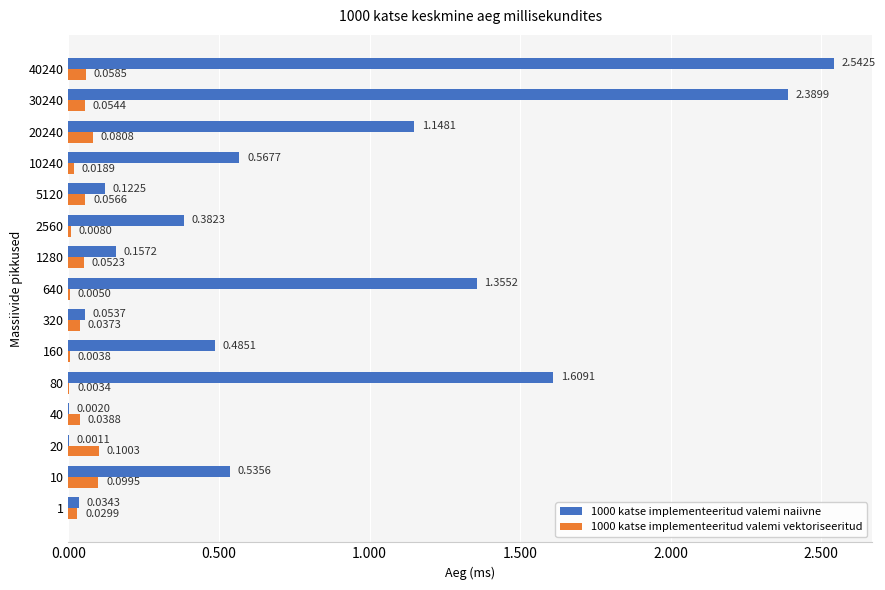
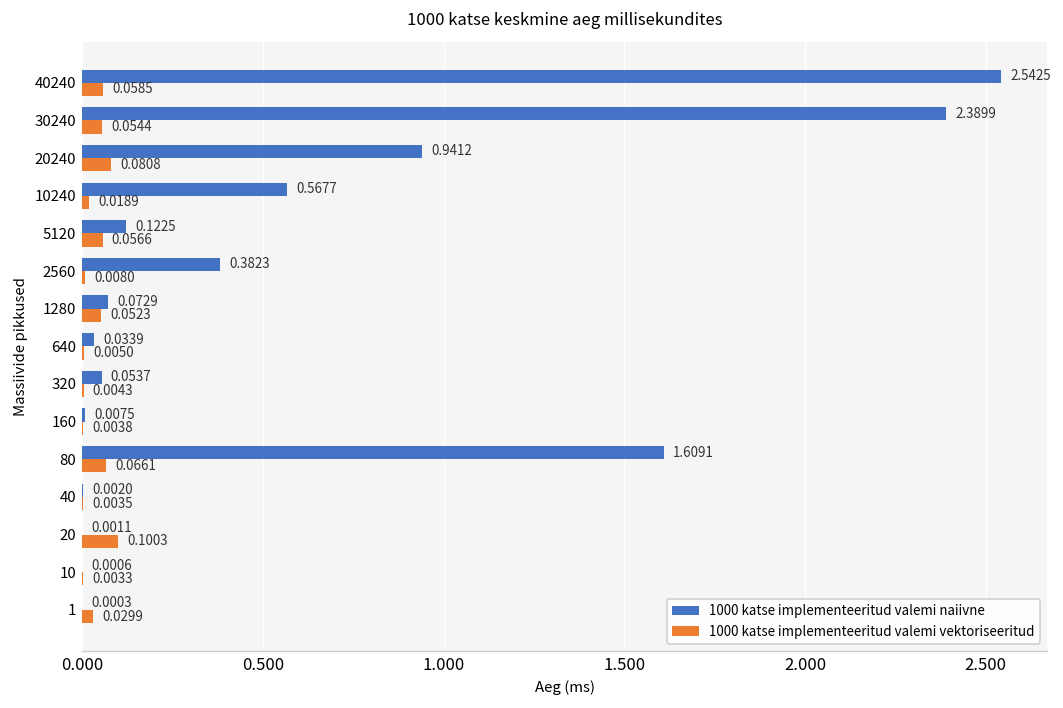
1000 katse implementeeritud valemi naiivne, 20240: 1.1481 -> 0.9412
1000 katse implementeeritud valemi naiivne, 1280: 0.1572 -> 0.0729
1000 katse implementeeritud valemi naiivne, 640: 1.3552 -> 0.0339
1000 katse implementeeritud valemi vektoriseeritud, 320: 0.0373 -> 0.0043
1000 katse implementeeritud valemi naiivne, 160: 0.4851 -> 0.0075
1000 katse implementeeritud valemi vektoriseeritud, 80: 0.0034 -> 0.0661
1000 katse implementeeritud valemi vektoriseeritud, 40: 0.0388 -> 0.0035
1000 katse implementeeritud valemi naiivne, 10: 0.5356 -> 0.0006
1000 katse implementeeritud valemi vektoriseeritud, 10: 0.0995 -> 0.0033
1000 katse implementeeritud valemi naiivne, 1: 0.0343 -> 0.0003
